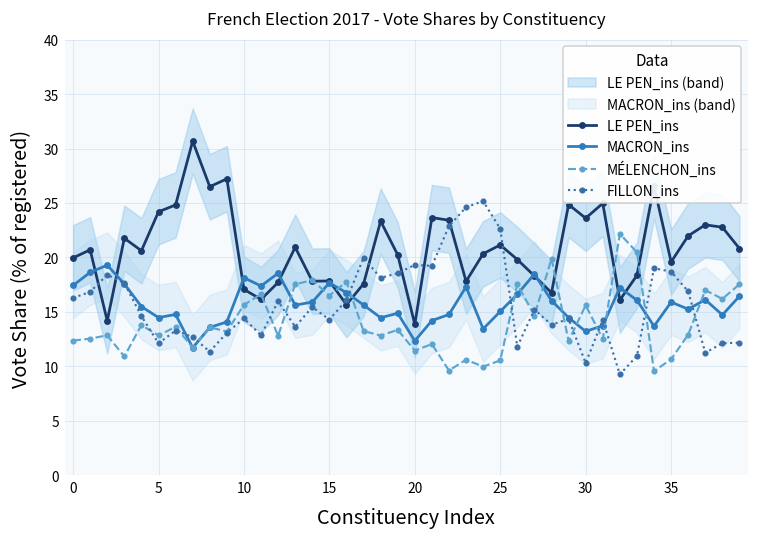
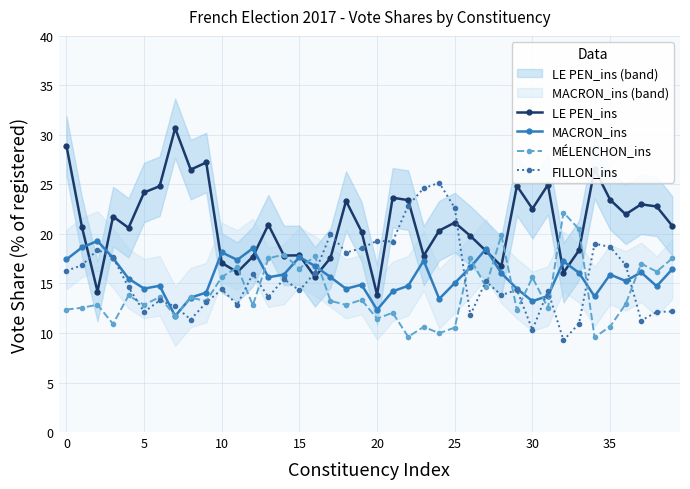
LE PEN_ins, 0: 20 -> 29
LE PEN_ins, 30: 24 -> 23
LE PEN_ins, 35: 20 -> 23
